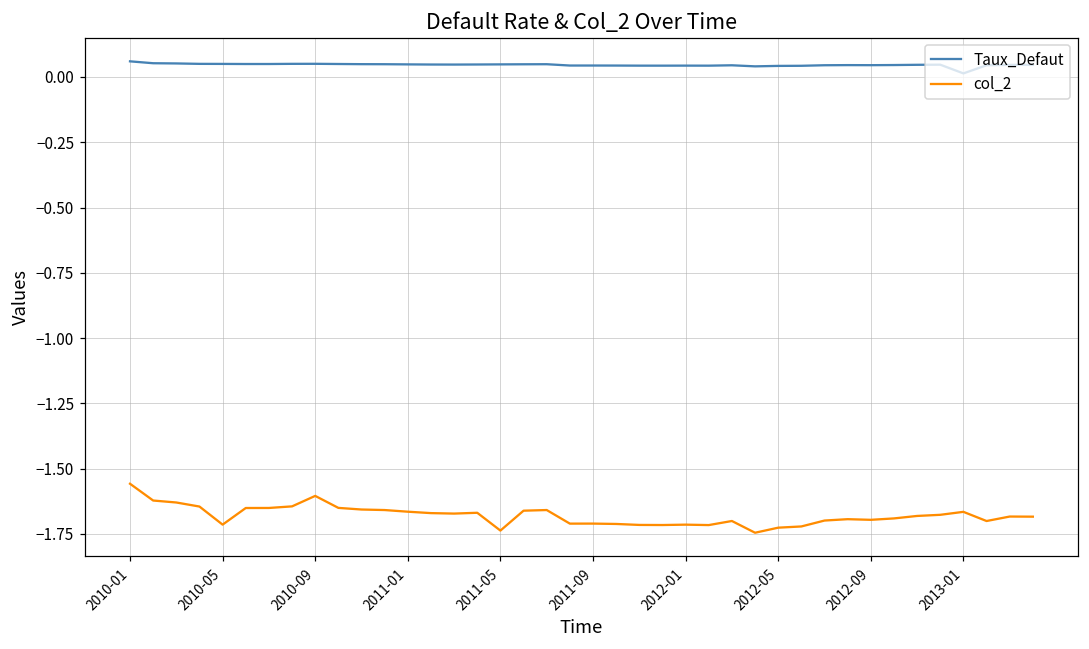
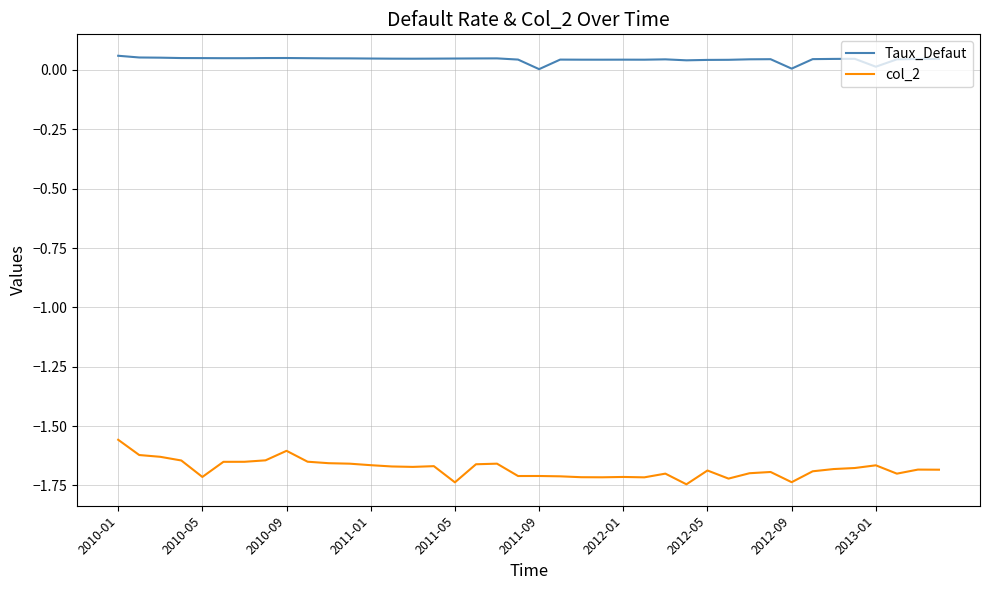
Taux_Defaut, 2011-09: 0.04 -> 0.00
col_2, 2012-05: -1.73 -> -1.69
Taux_Defaut, 2012-09: 0.04 -> 0.01
col_2, 2012-09: -1.70 -> -1.74
